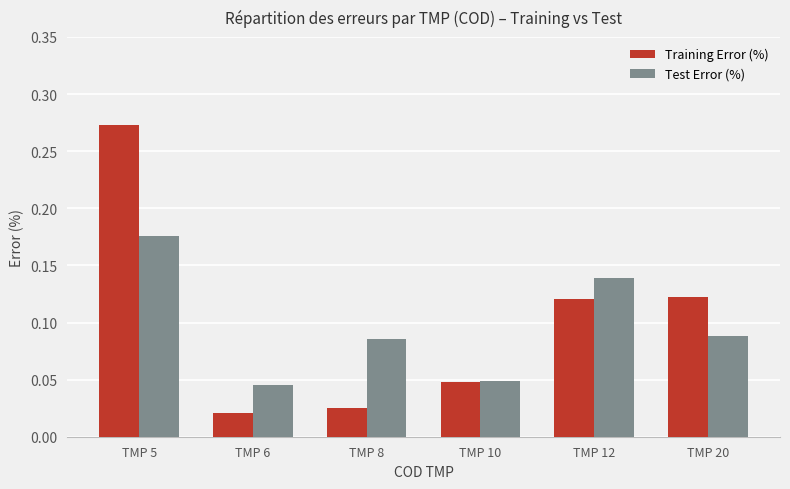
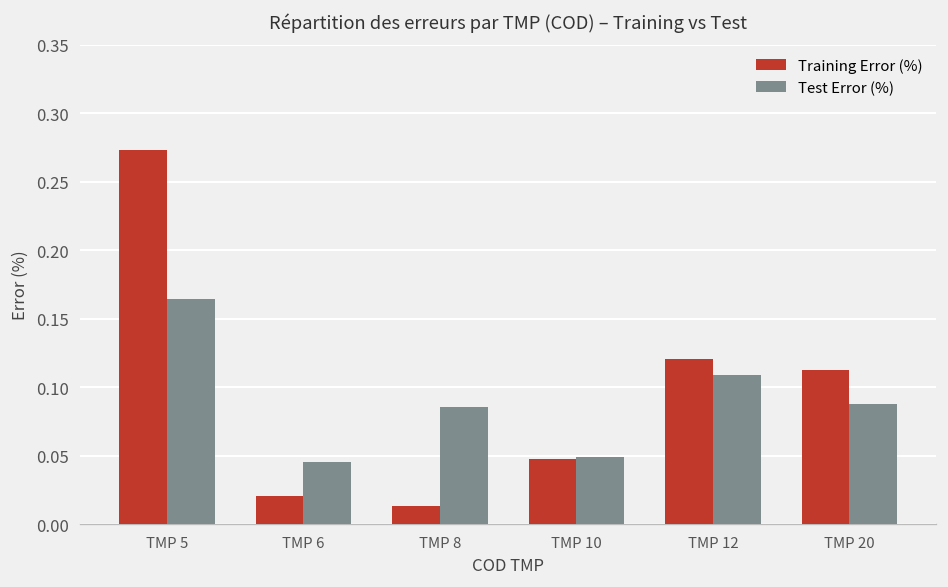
Test Error (%), TMP 5: 0.175 -> 0.164
Training Error (%), TMP 8: 0.025 -> 0.013
Test Error (%), TMP 12: 0.139 -> 0.109
Training Error (%), TMP 20: 0.123 -> 0.112
